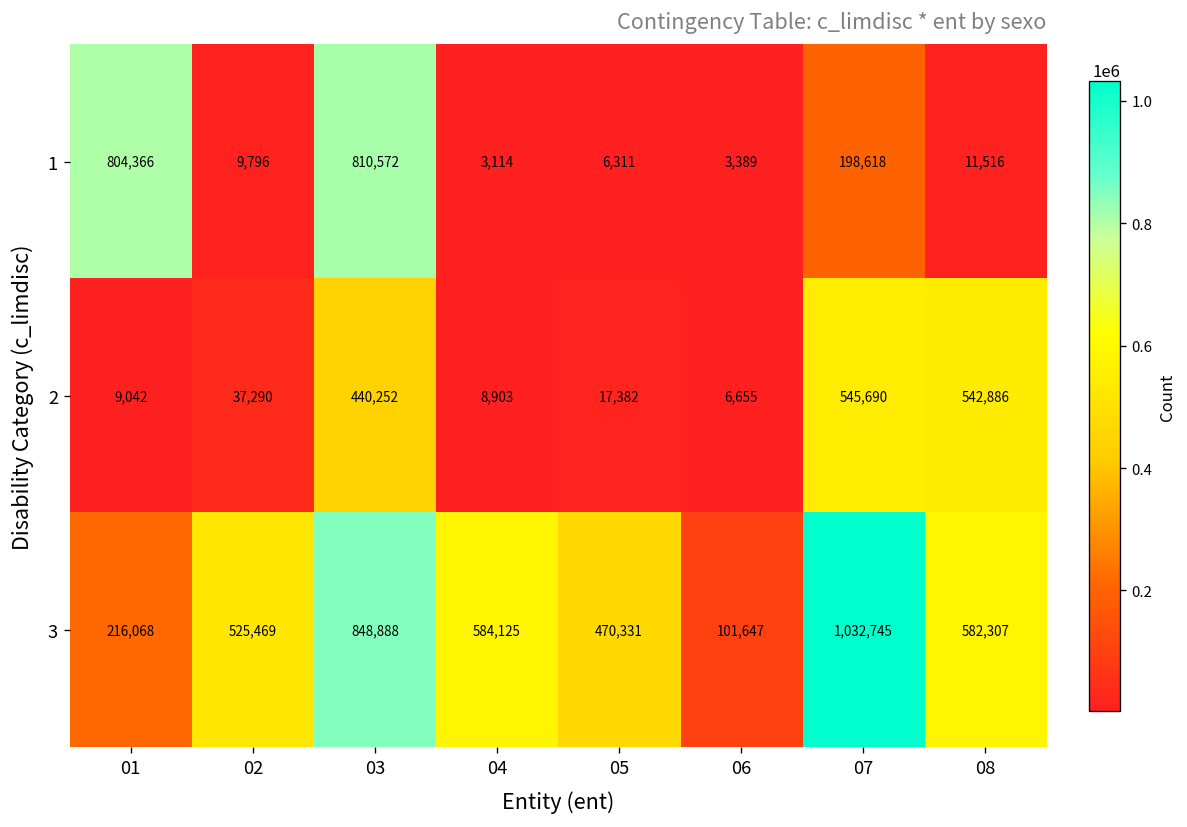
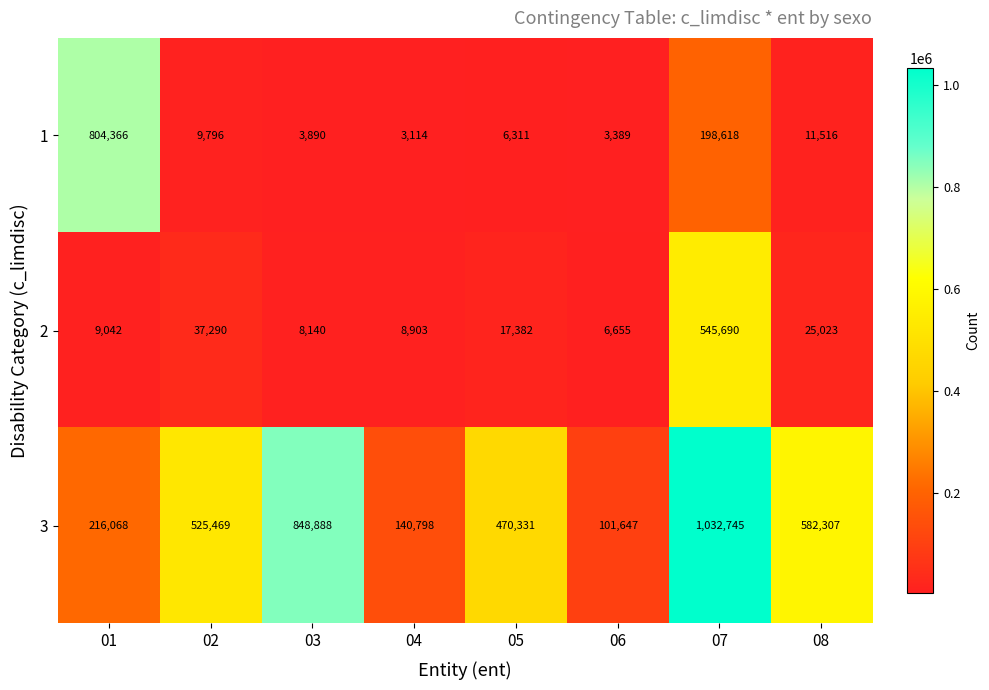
1, 03: 810,572 -> 3,890
2, 03: 440,252 -> 8,140
2, 08: 542,886 -> 25,023
3, 04: 584,125 -> 140,798
